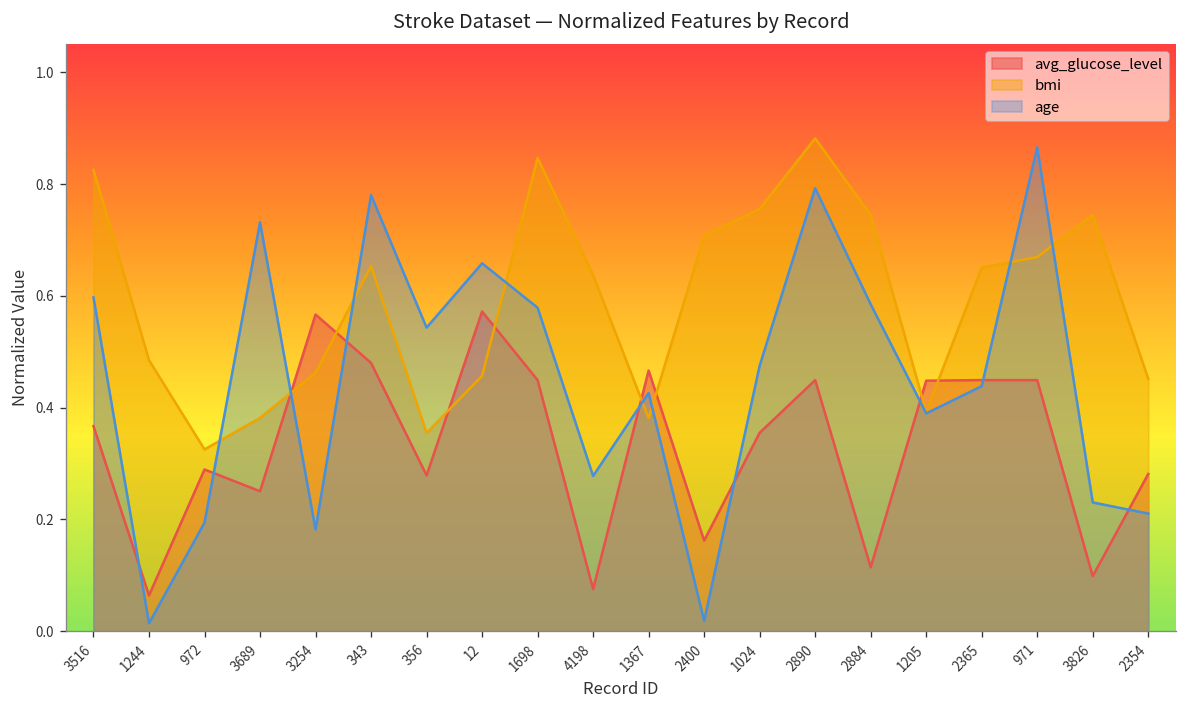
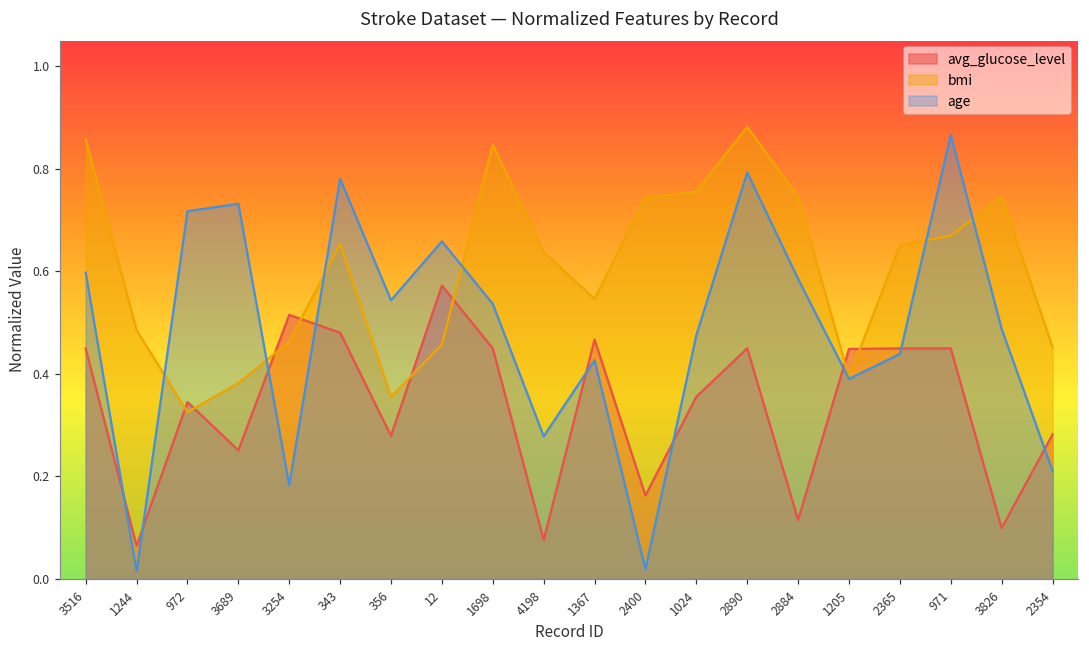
avg_glucose_level, 3516: 0.37 -> 0.45
bmi, 3516: 0.83 -> 0.86
avg_glucose_level, 972: 0.29 -> 0.34
age, 972: 0.19 -> 0.72
avg_glucose_level, 3254: 0.57 -> 0.51
age, 1698: 0.58 -> 0.54
bmi, 1367: 0.38 -> 0.55
bmi, 2400: 0.71 -> 0.74
age, 3826: 0.23 -> 0.49
